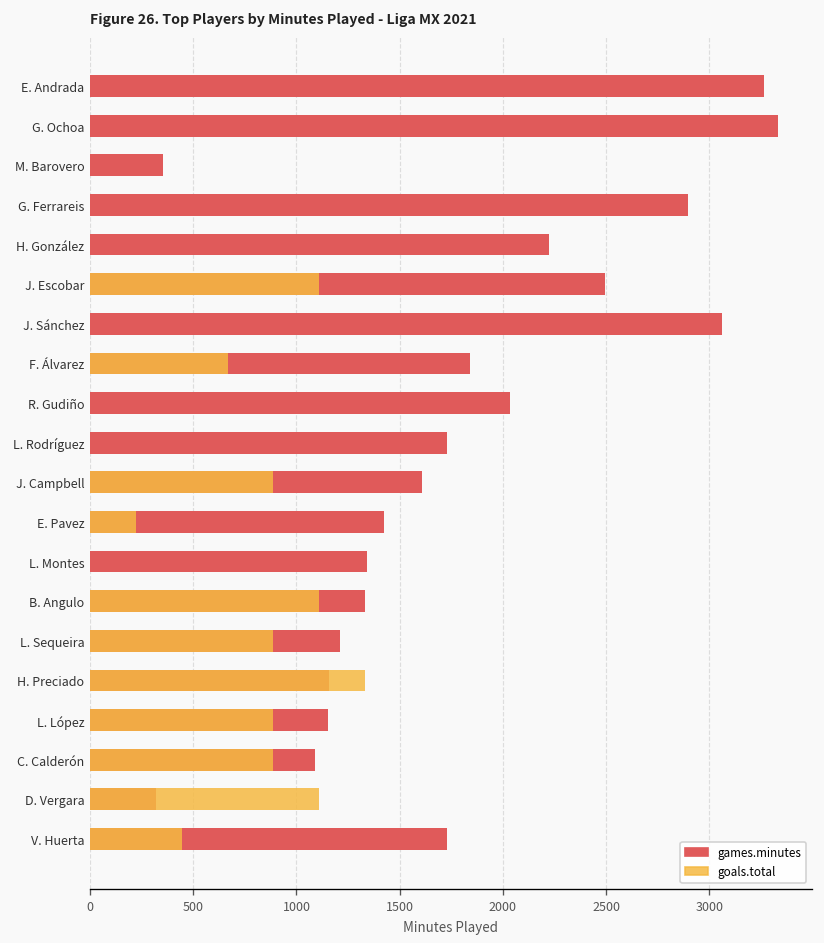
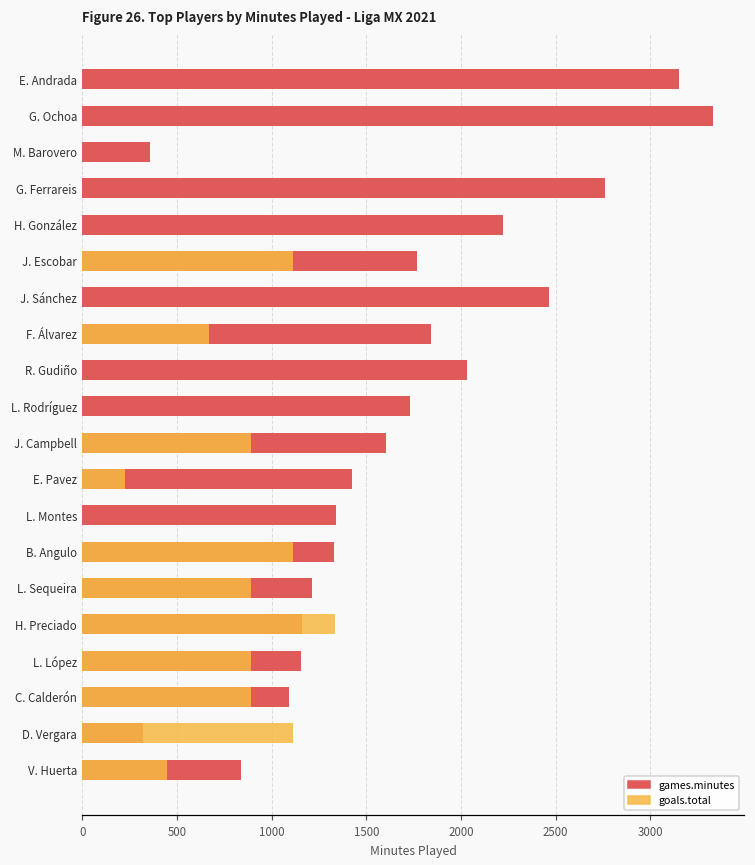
games.minutes, E. Andrada: 3260 -> 3150
games.minutes, G. Ferrareis: 2900 -> 2760
games.minutes, J. Escobar: 2490 -> 1770
games.minutes, J. Sánchez: 3060 -> 2470
games.minutes, V. Huerta: 1730 -> 840
